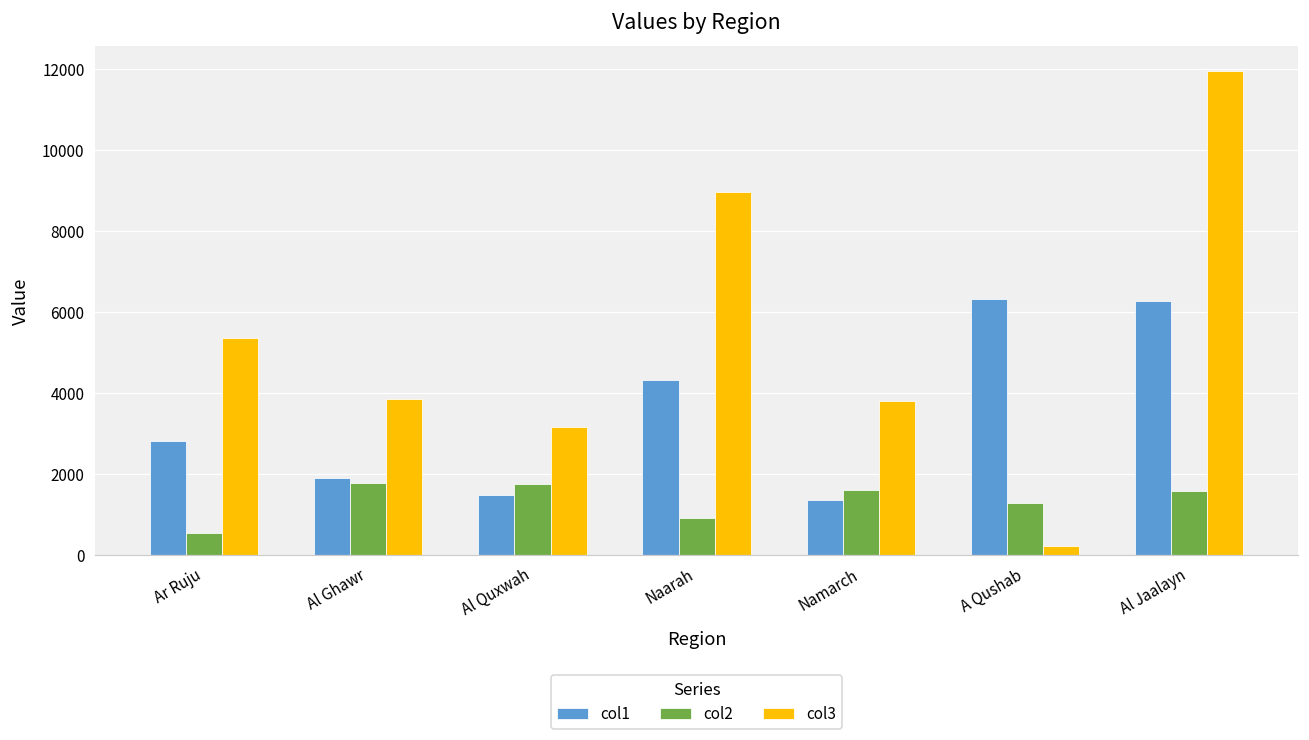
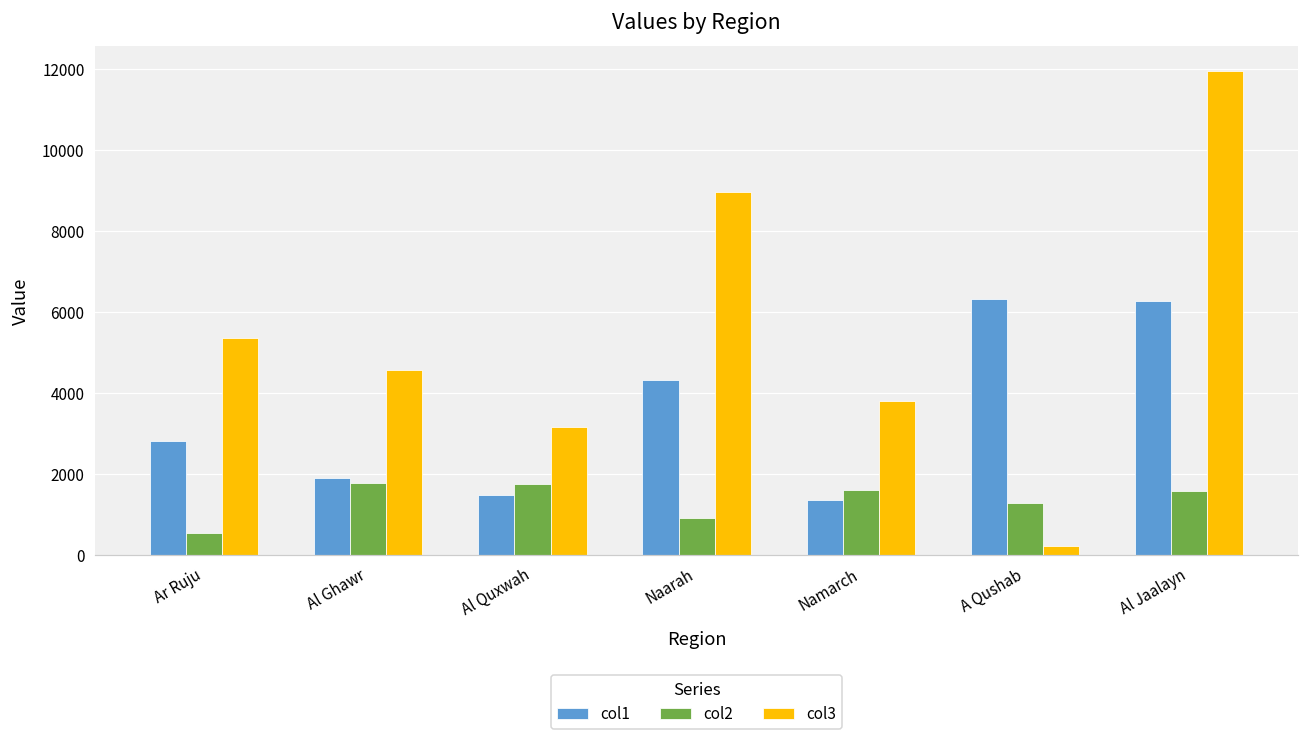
col3, Al Ghawr: 3900 -> 4600
